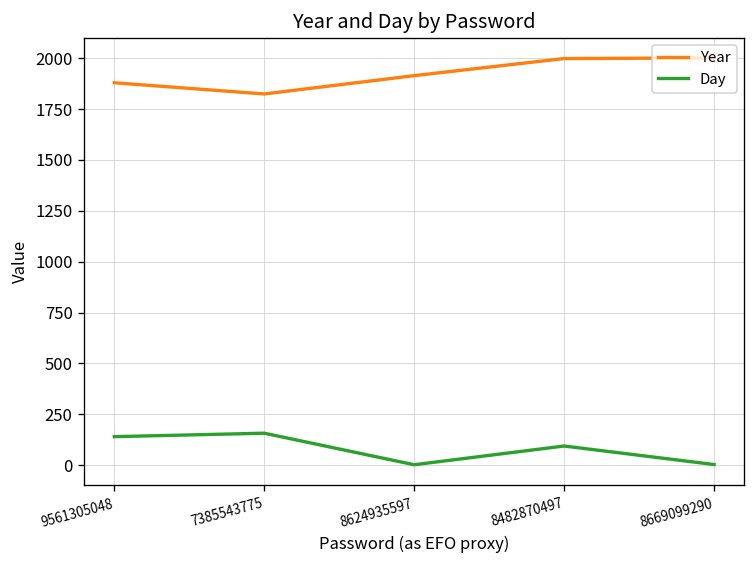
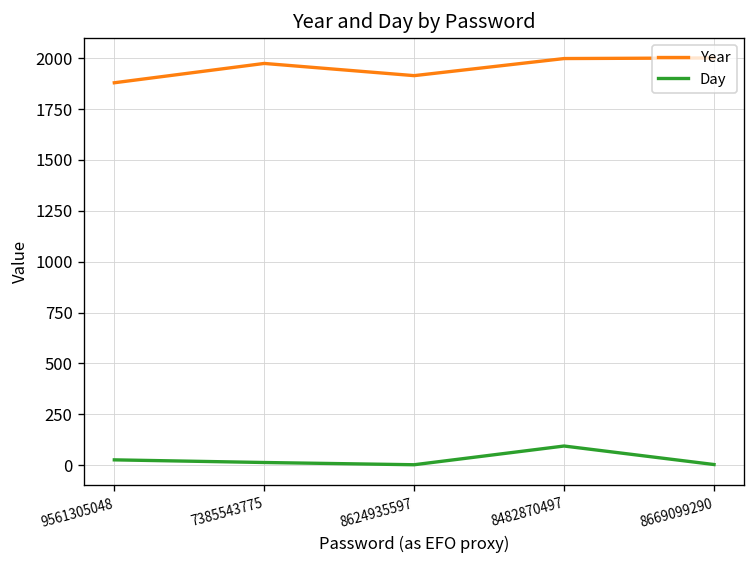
Day, 9561305048: 140 -> 30
Year, 7385543775: 1820 -> 1970
Day, 7385543775: 160 -> 10
